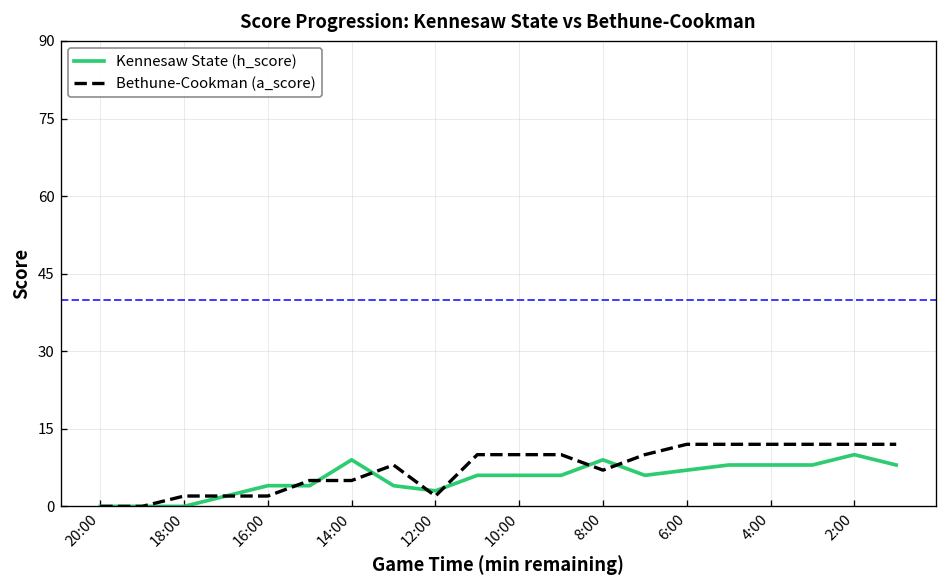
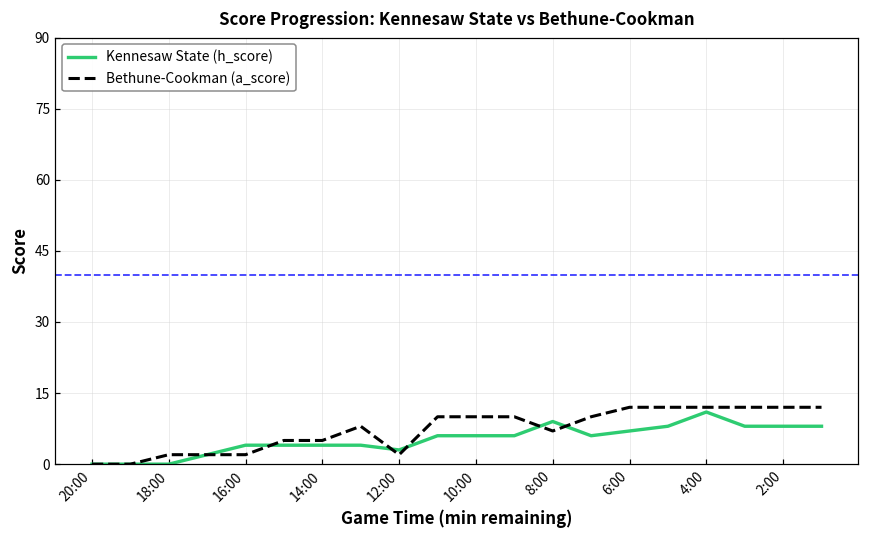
Kennesaw State (h_score), 14:00: 9 -> 4
Kennesaw State (h_score), 4:00: 8 -> 11
Kennesaw State (h_score), 2:00: 10 -> 8
